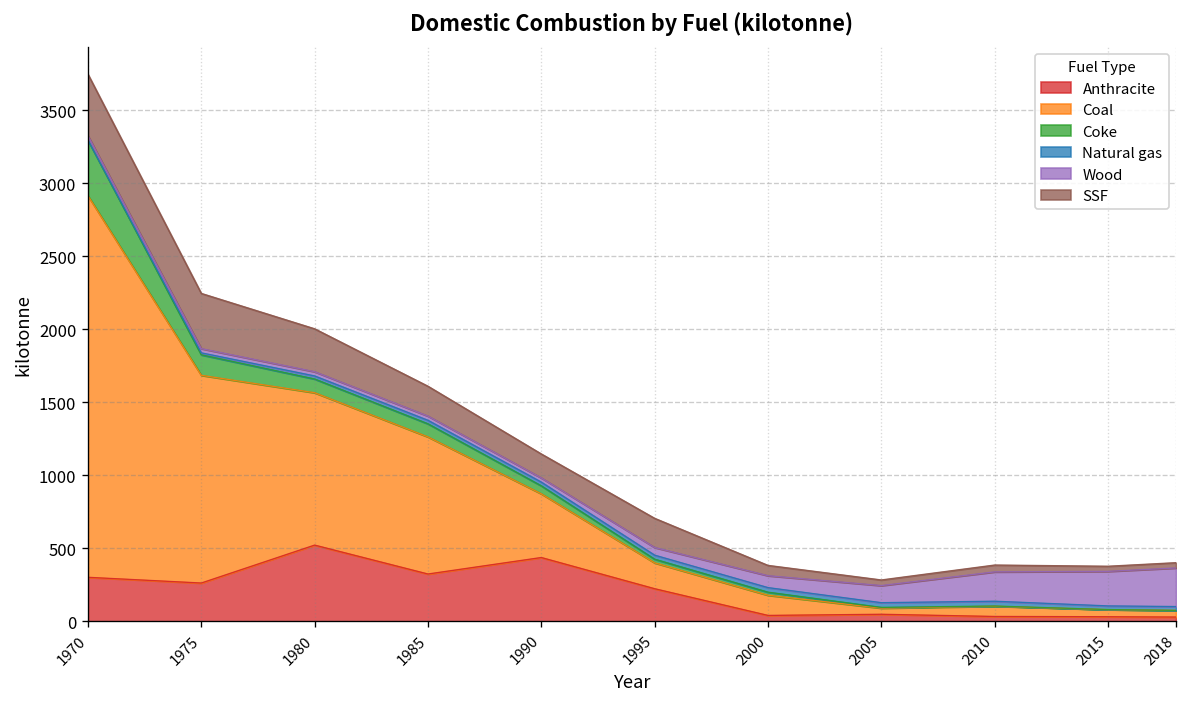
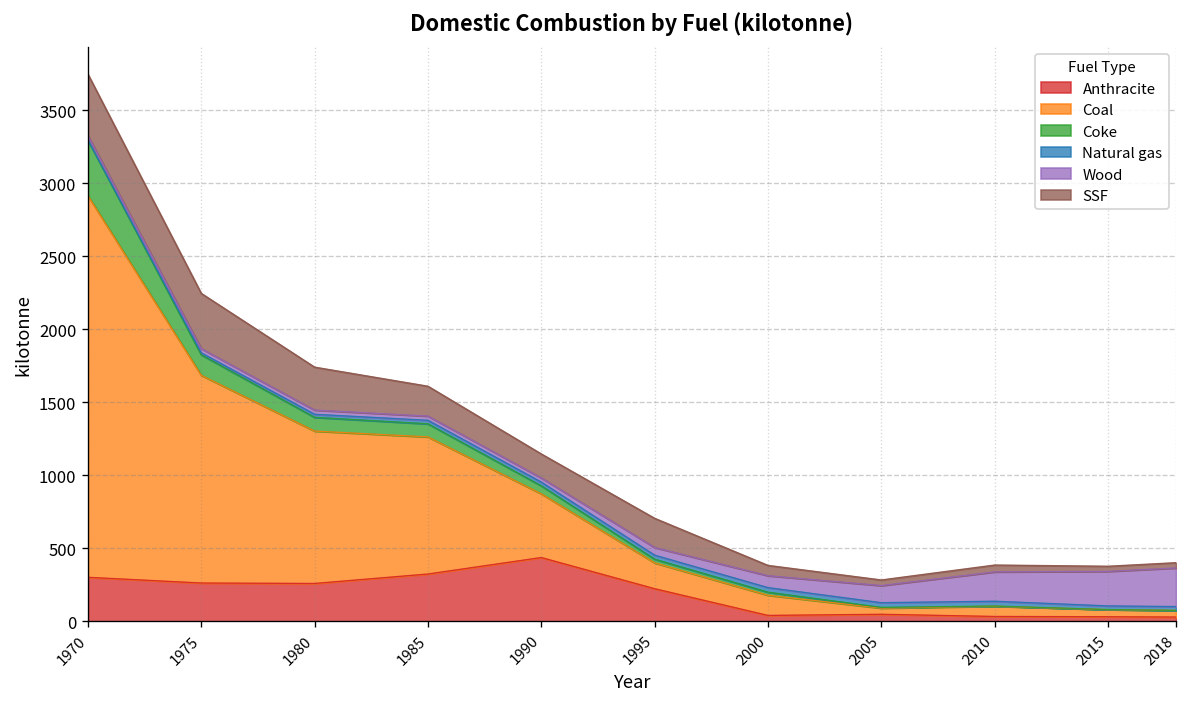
Anthracite, 1980: 520 -> 260
